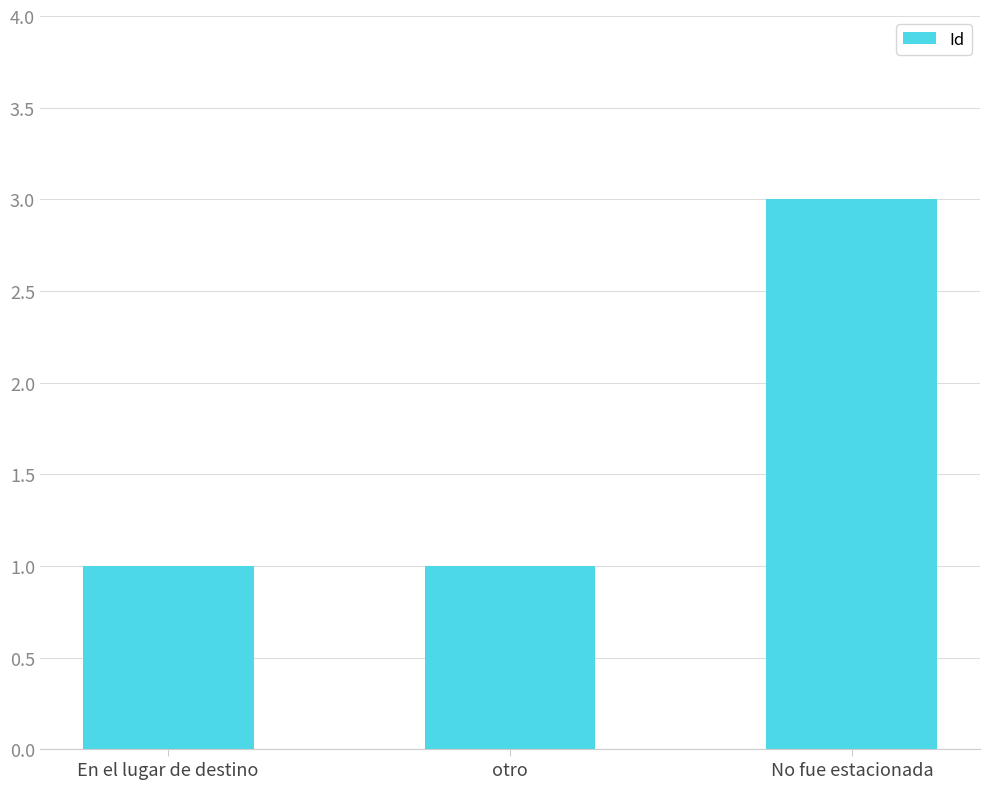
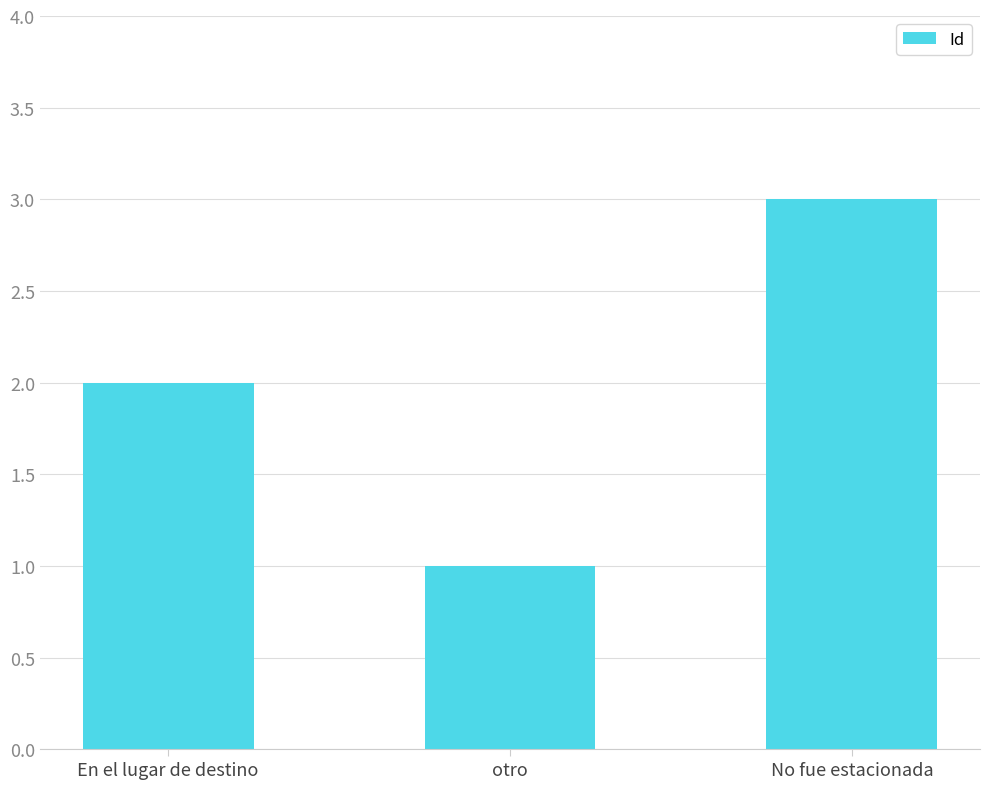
En el lugar de destino: 1 -> 2
